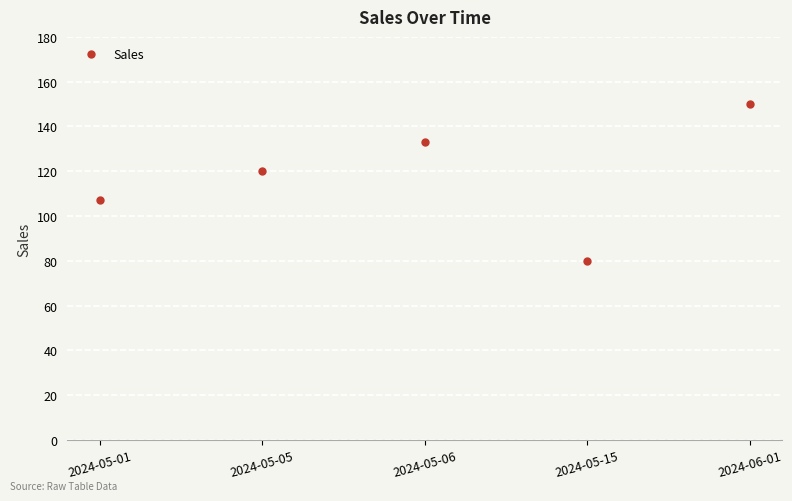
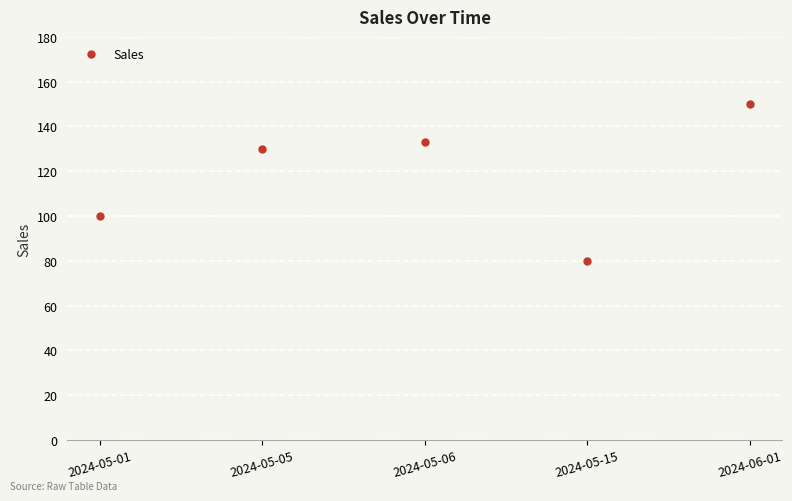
2024-05-01: 107 -> 100
2024-05-05: 120 -> 130
